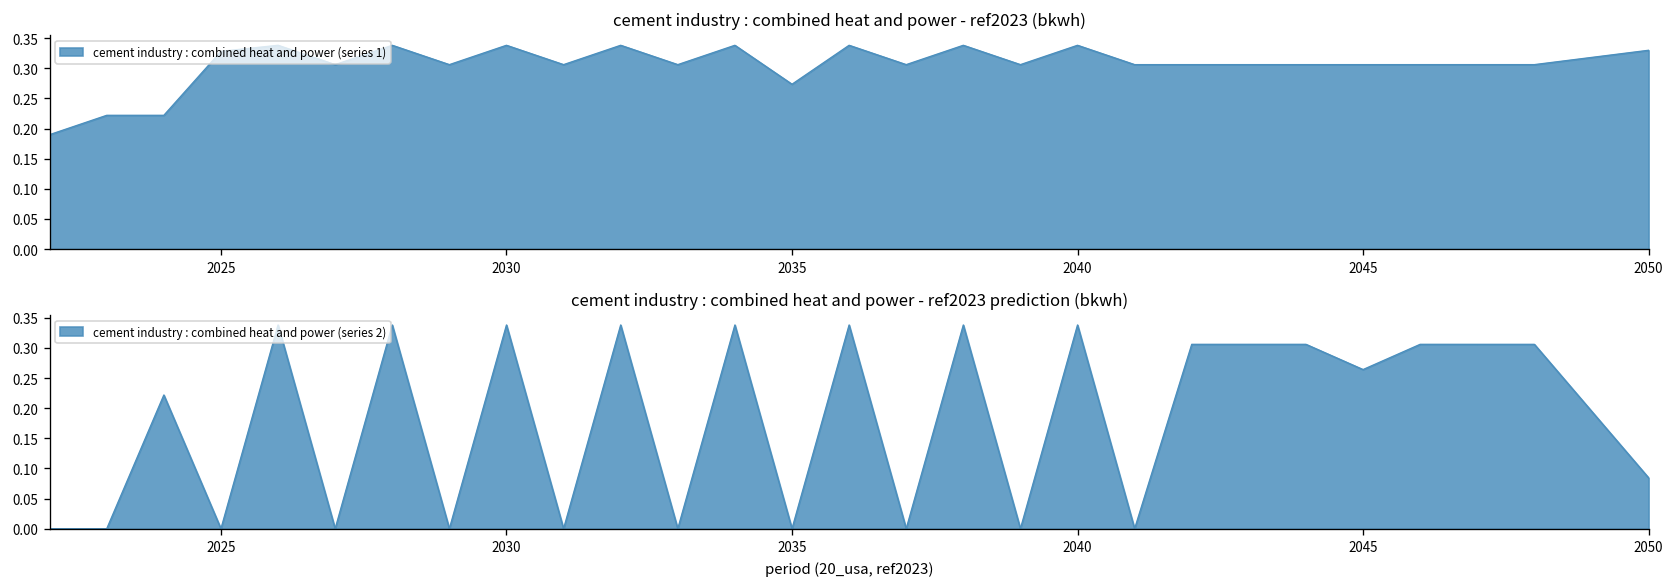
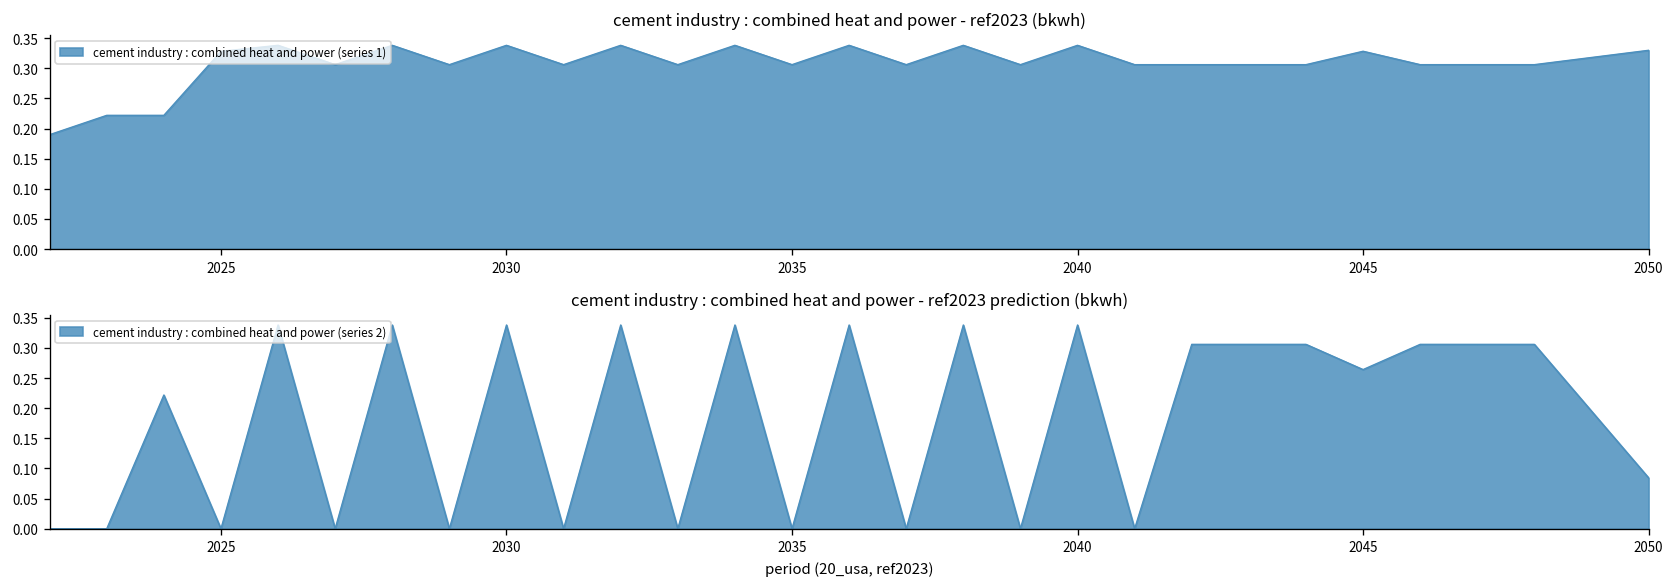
cement industry : combined heat and power - ref2023 (bkwh), 2035: 0.27 -> 0.31
cement industry : combined heat and power - ref2023 (bkwh), 2045: 0.31 -> 0.33
